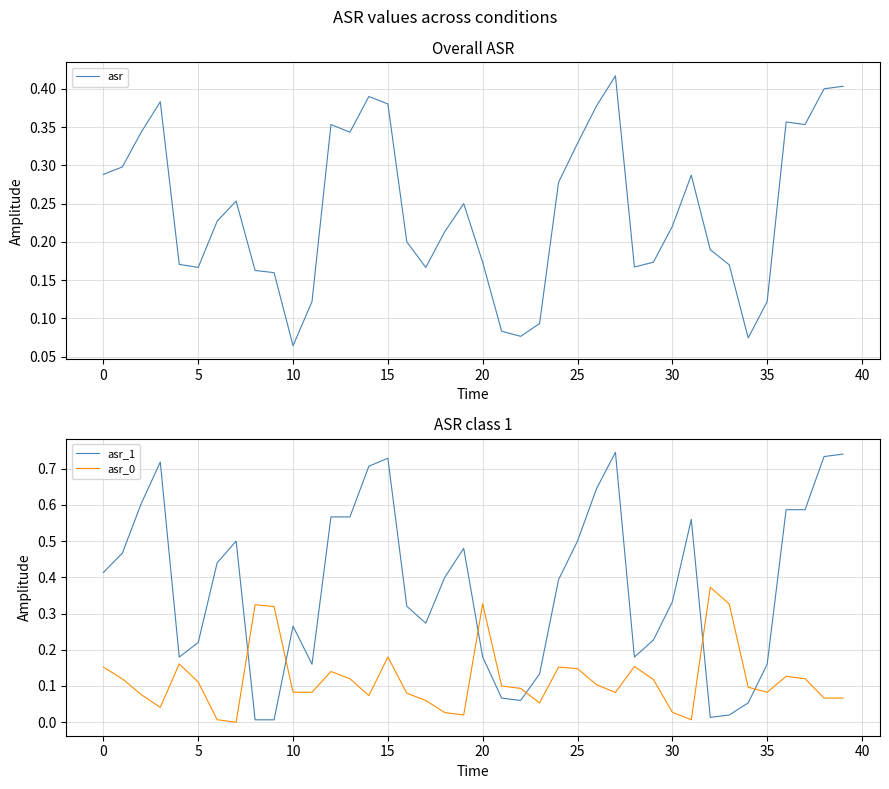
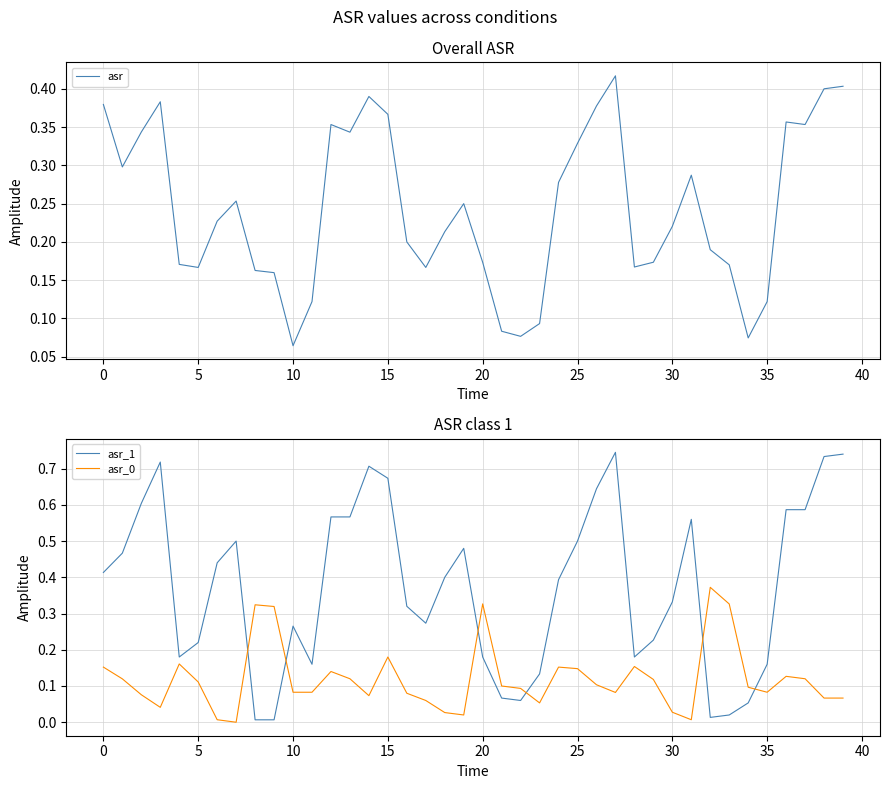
Overall ASR, 0: 0.29 -> 0.38
Overall ASR, 15: 0.38 -> 0.37
ASR class 1, asr_1, 15: 0.73 -> 0.67
